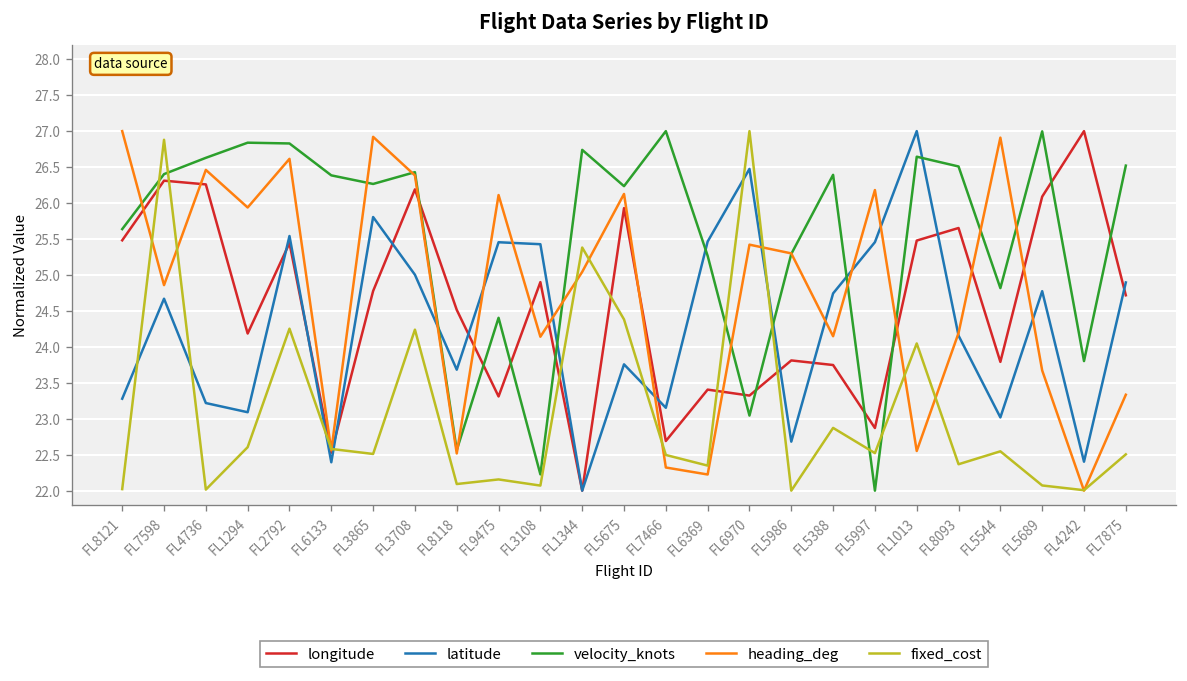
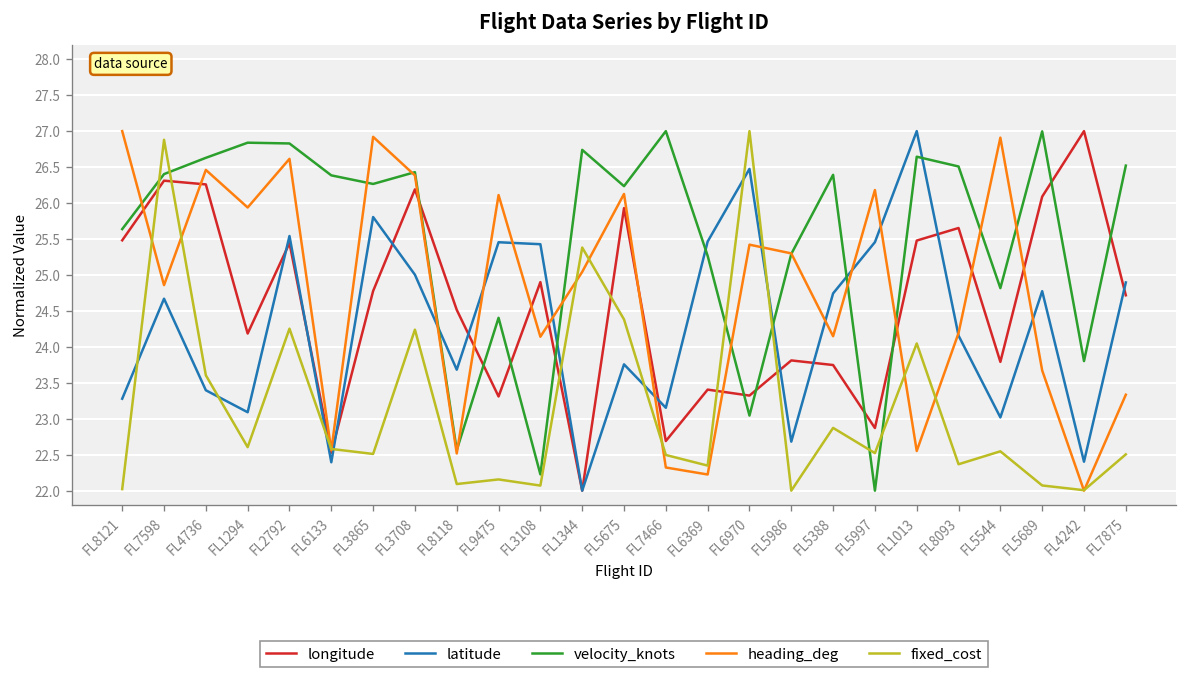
latitude, FL4736: 23.2 -> 23.4
fixed_cost, FL4736: 22.0 -> 23.6
